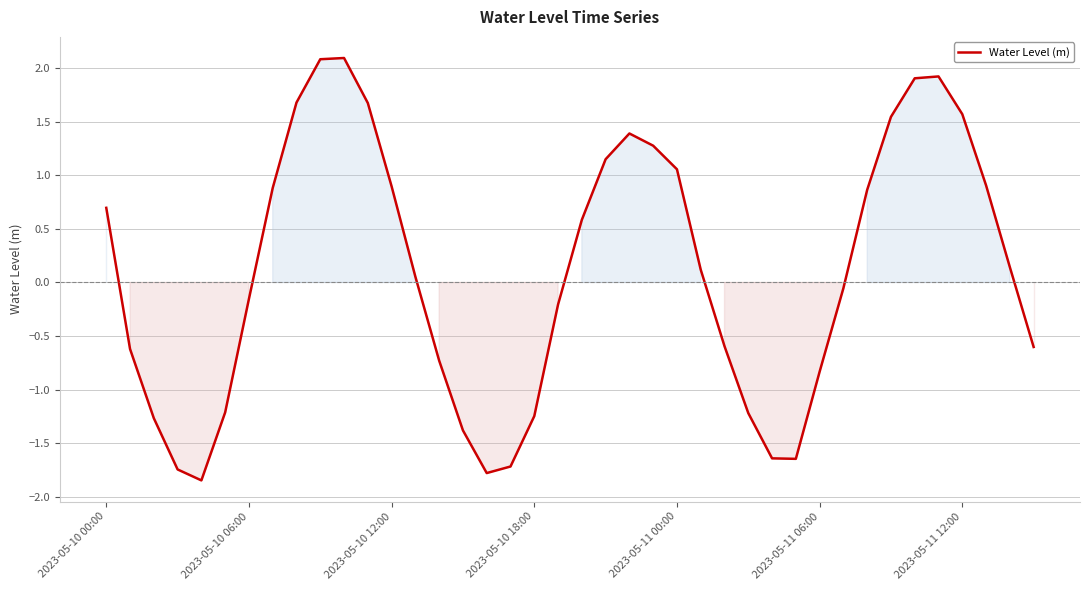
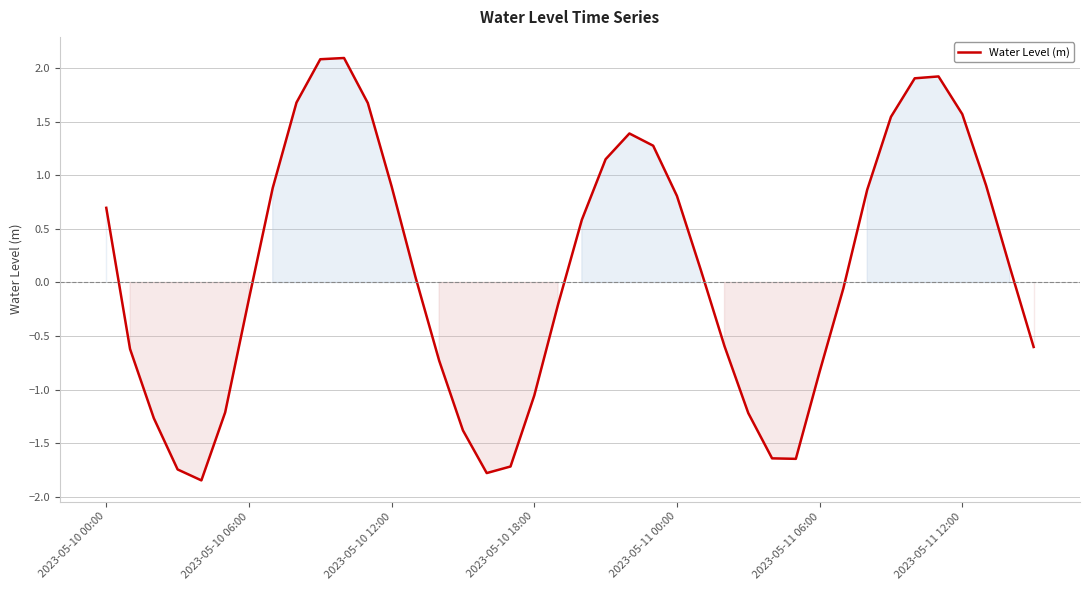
2023-05-10 18:00: -1.25 -> -1.05
2023-05-11 00:00: 1.06 -> 0.81
